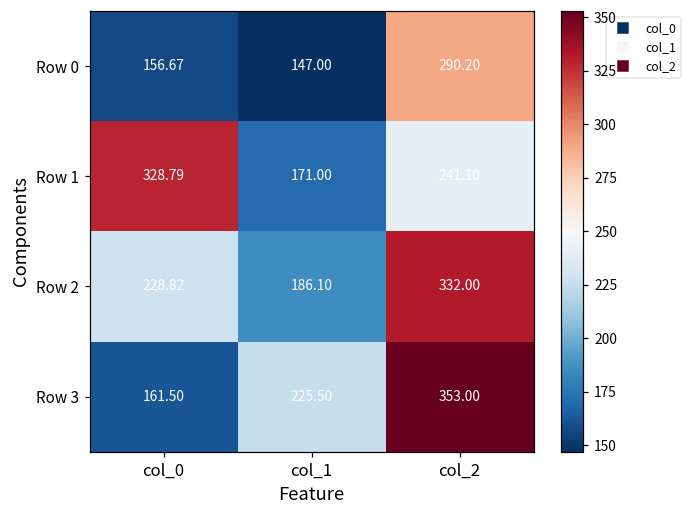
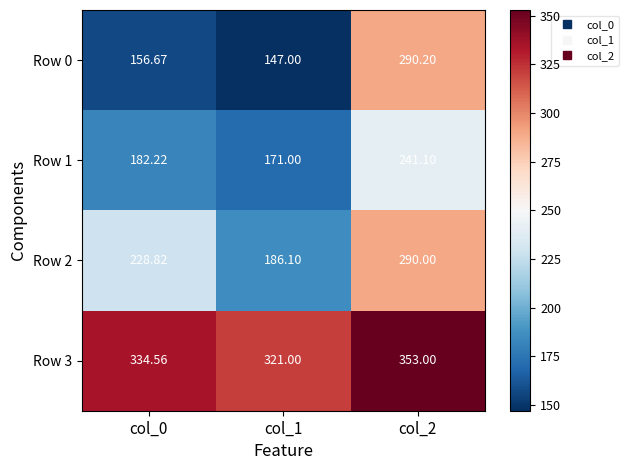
Row 1, col_0: 328.79 -> 182.22
Row 2, col_2: 332.00 -> 290.00
Row 3, col_0: 161.50 -> 334.56
Row 3, col_1: 225.50 -> 321.00
